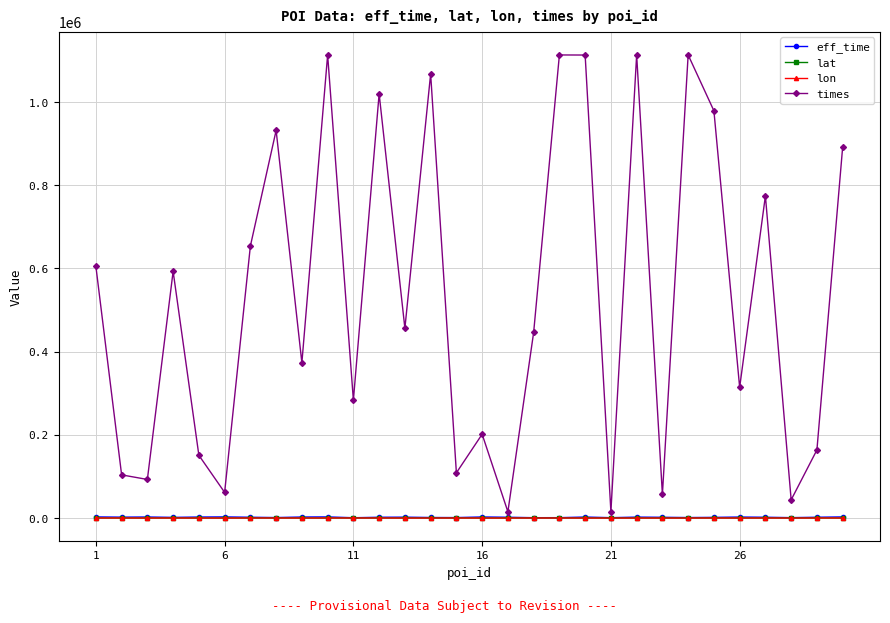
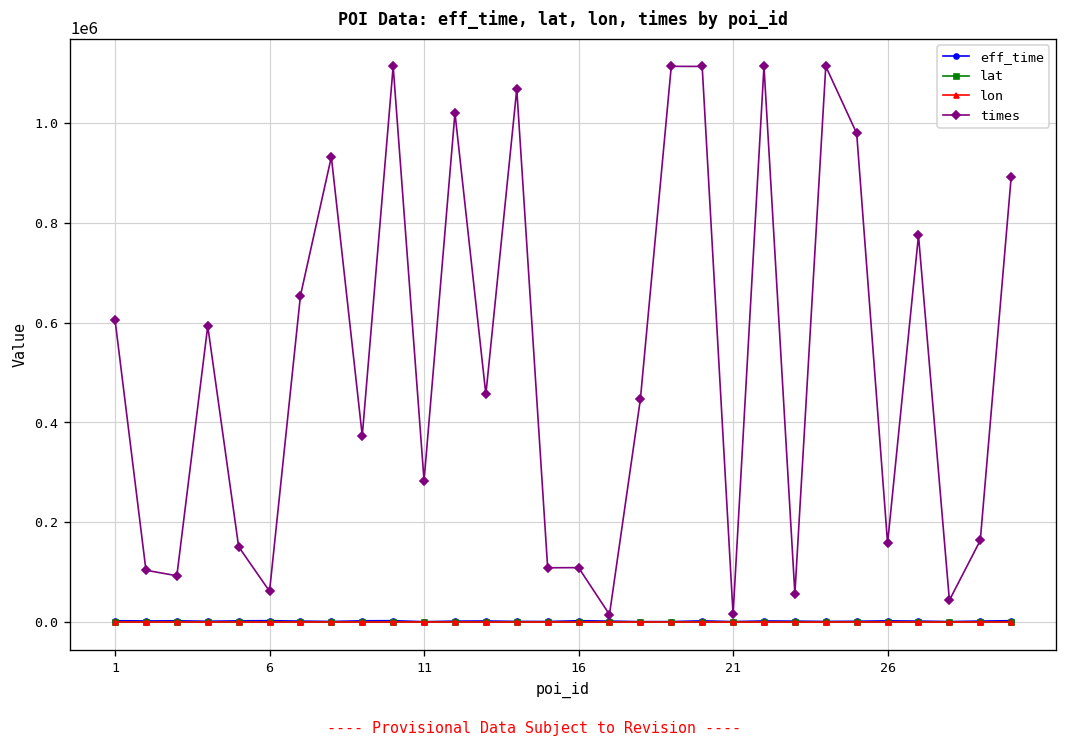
times, 16: 200000 -> 110000
times, 26: 310000 -> 160000
